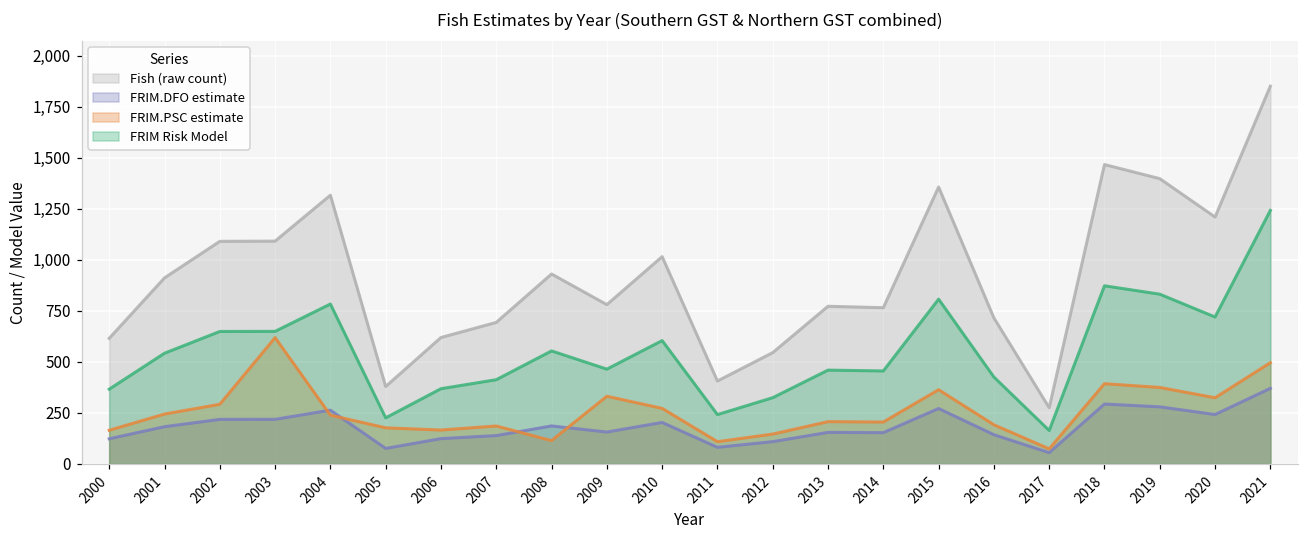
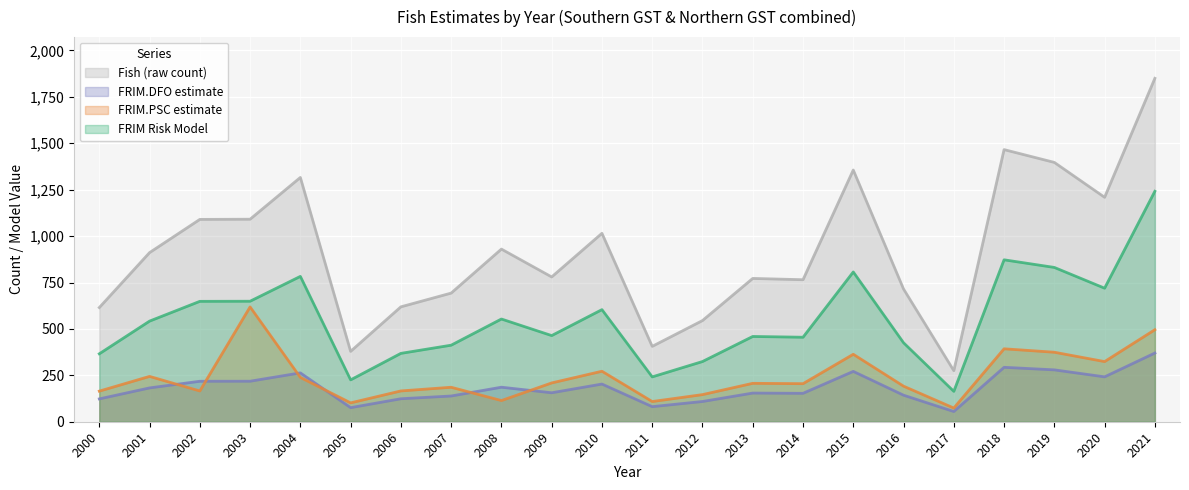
FRIM.PSC estimate, 2002: 290 -> 170
FRIM.PSC estimate, 2005: 180 -> 100
FRIM.PSC estimate, 2009: 330 -> 210
